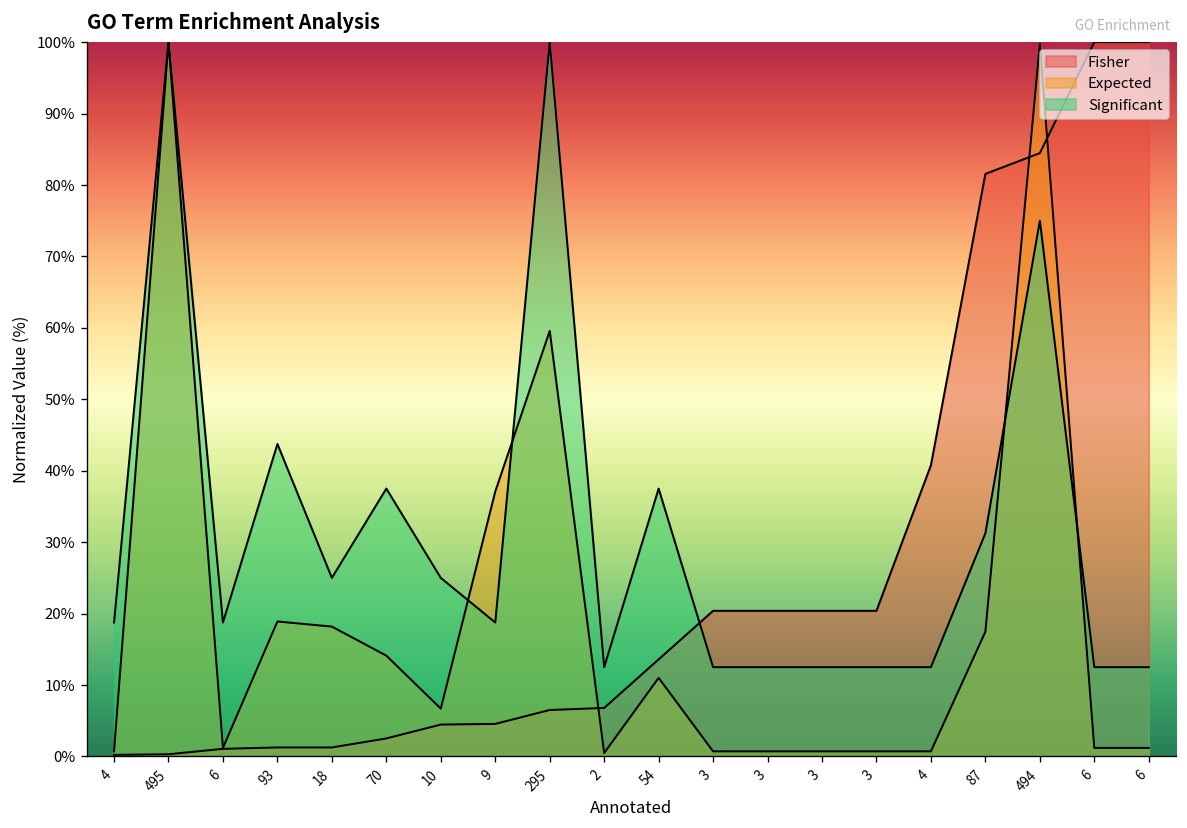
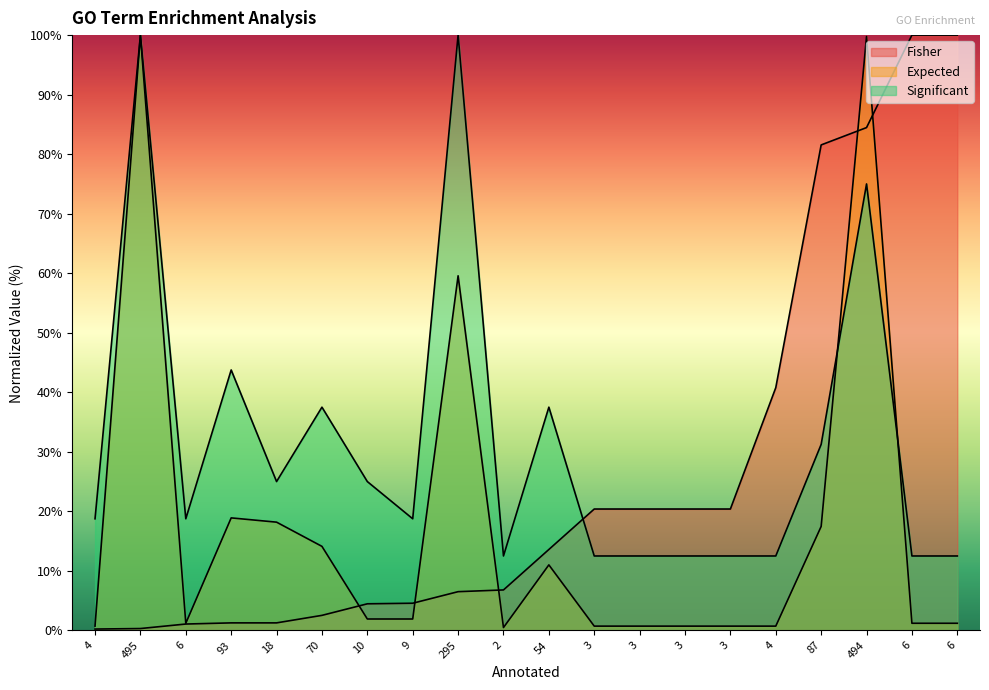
Expected, 10: 7% -> 2%
Expected, 9: 37% -> 2%
